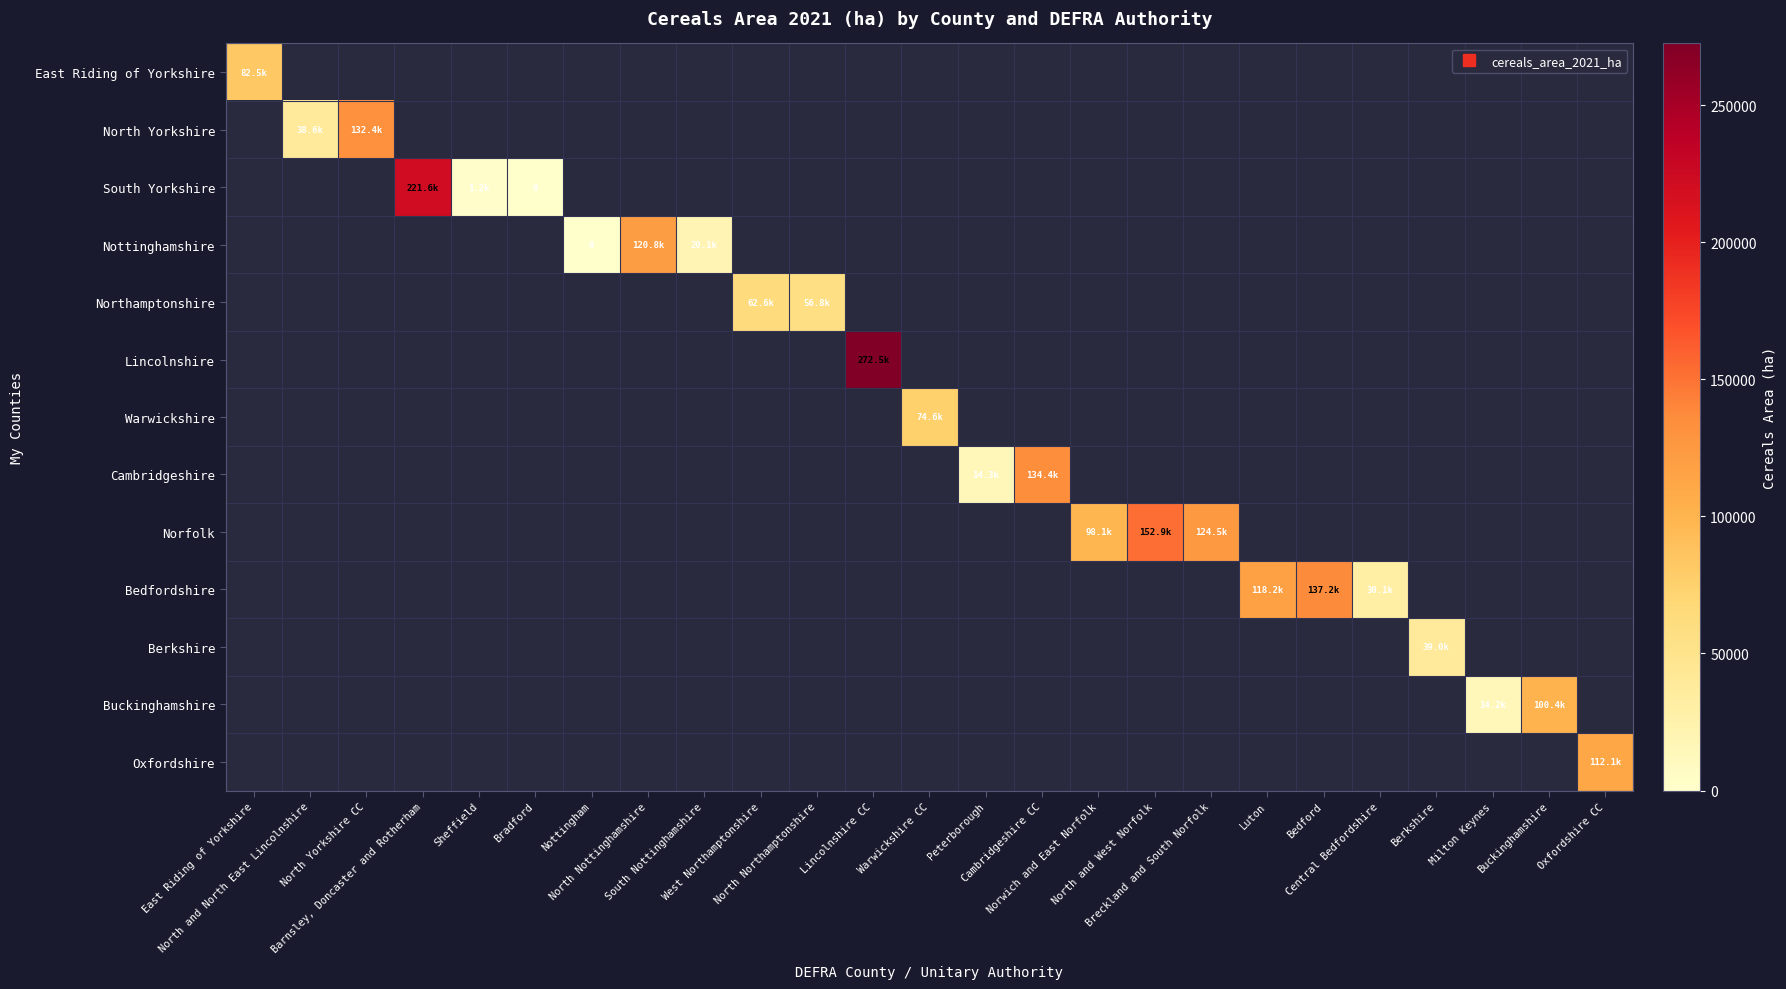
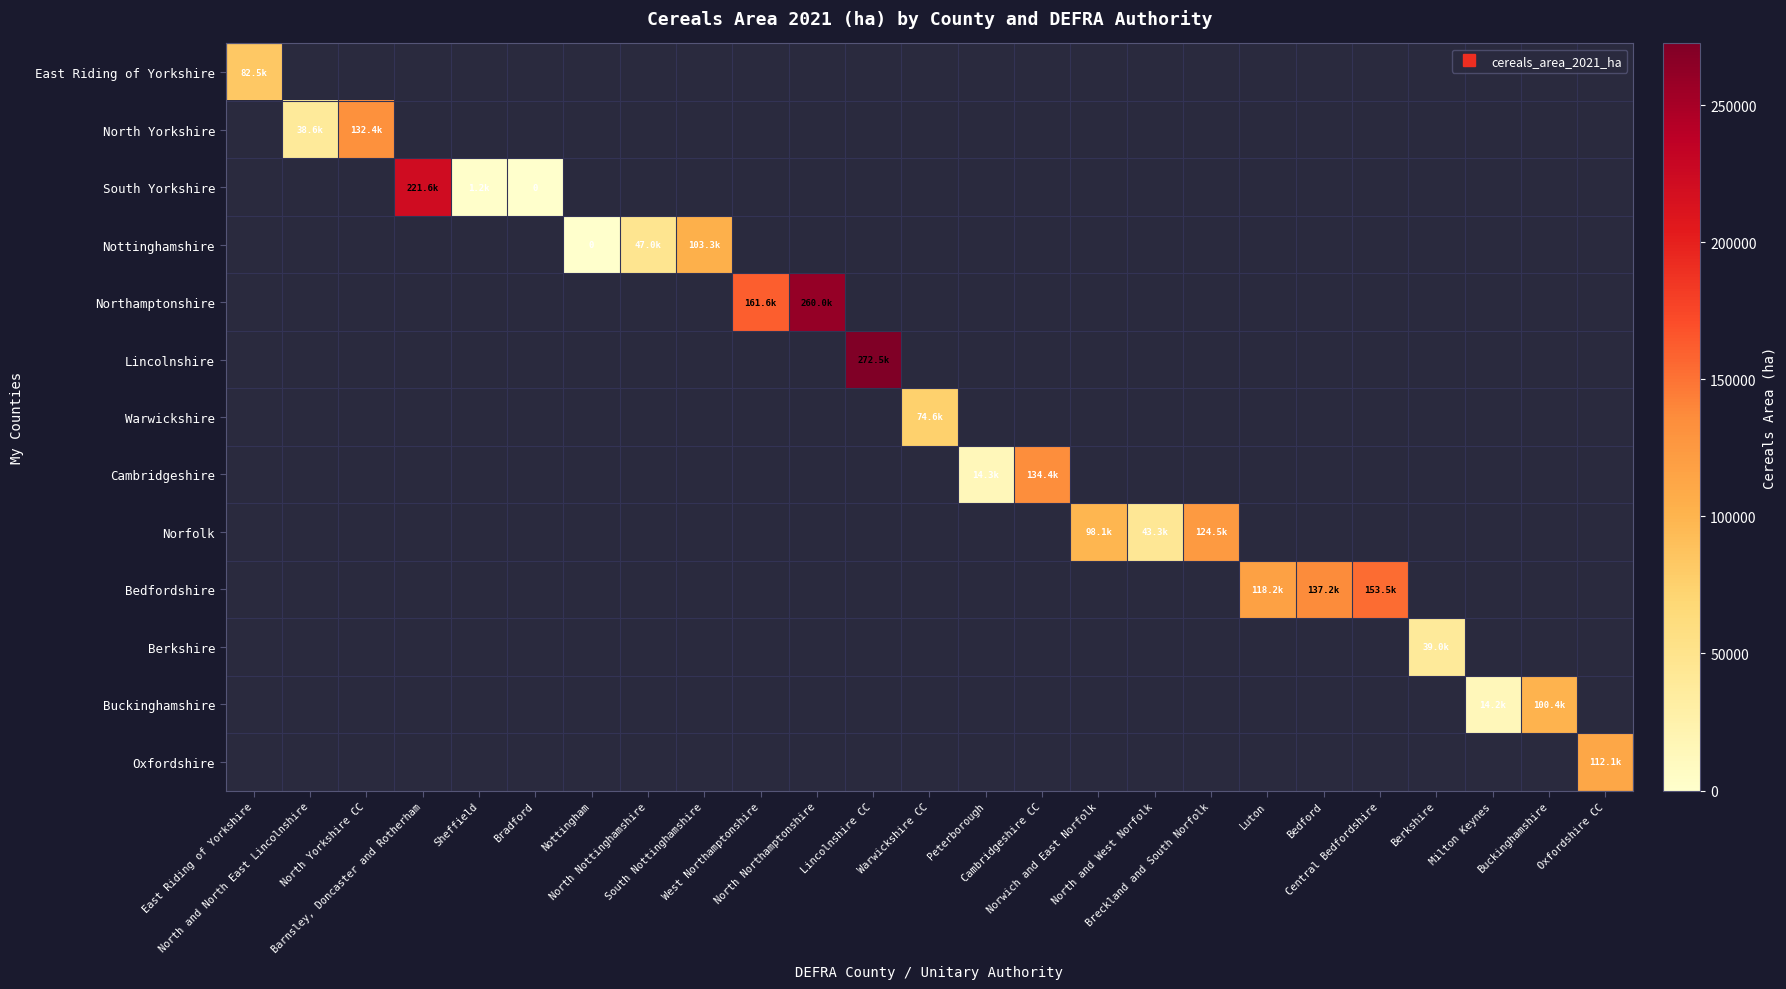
Nottinghamshire, North Nottinghamshire: 120.8k -> 47.0k
Nottinghamshire, South Nottinghamshire: 20.1k -> 103.3k
Northamptonshire, West Northamptonshire: 62.6k -> 161.6k
Northamptonshire, North Northamptonshire: 56.8k -> 260.0k
Norfolk, North and West Norfolk: 152.9k -> 43.3k
Bedfordshire, Central Bedfordshire: 30.1k -> 153.5k
